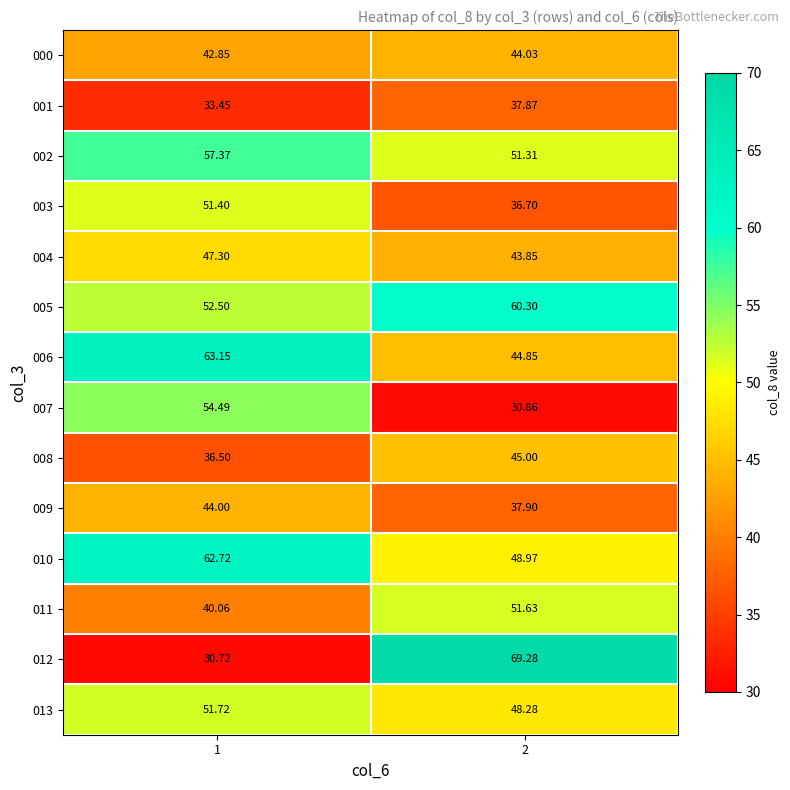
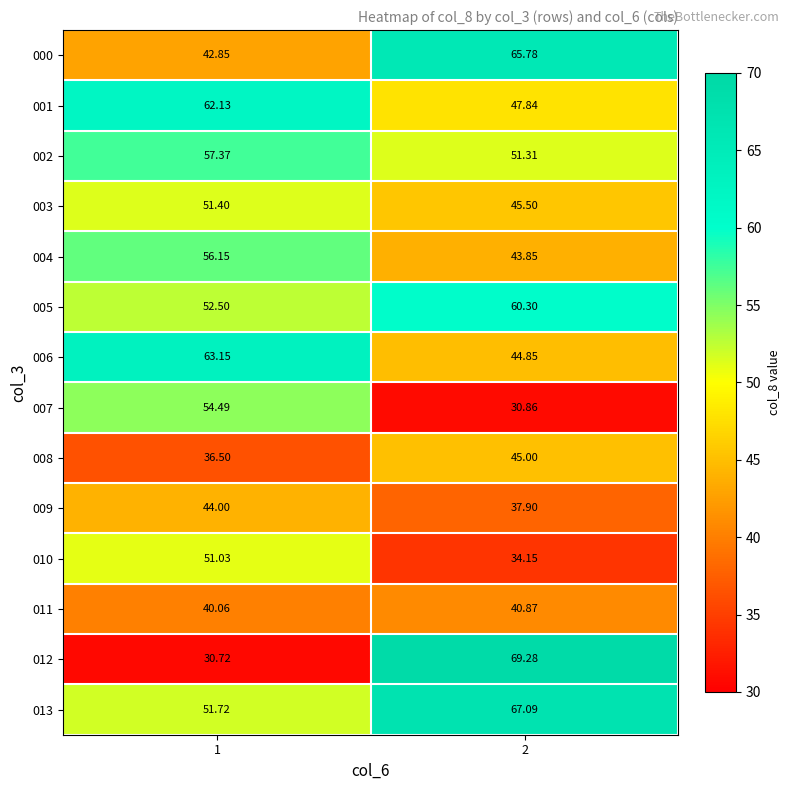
000, 2: 44.03 -> 65.78
001, 1: 33.45 -> 62.13
001, 2: 37.87 -> 47.84
003, 2: 36.70 -> 45.50
004, 1: 47.30 -> 56.15
010, 1: 62.72 -> 51.03
010, 2: 48.97 -> 34.15
011, 2: 51.63 -> 40.87
013, 2: 48.28 -> 67.09
